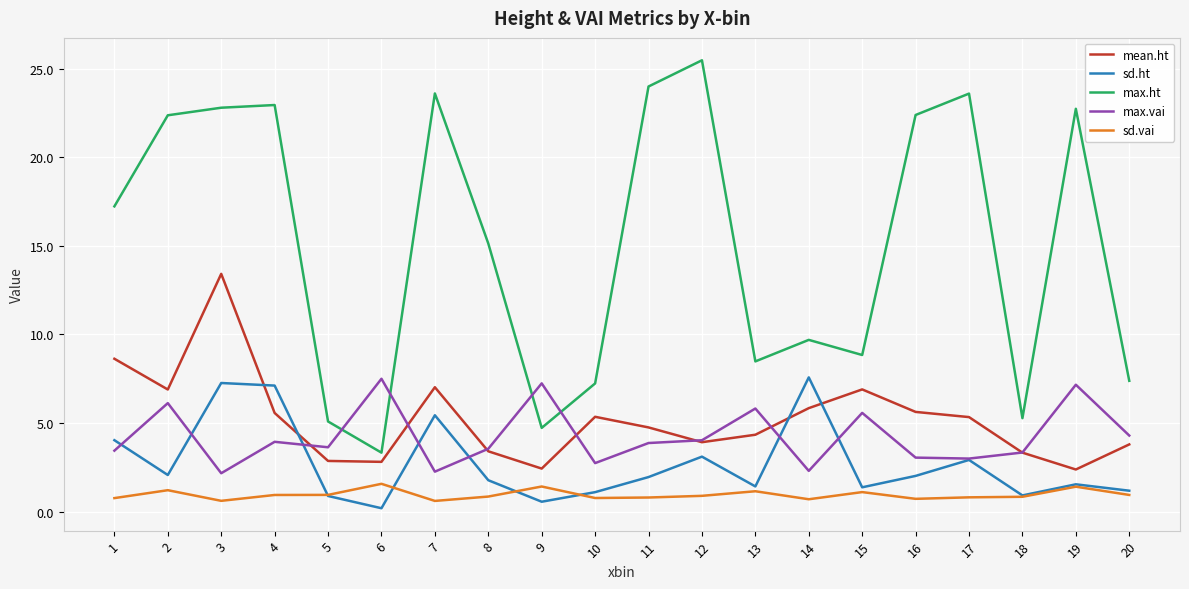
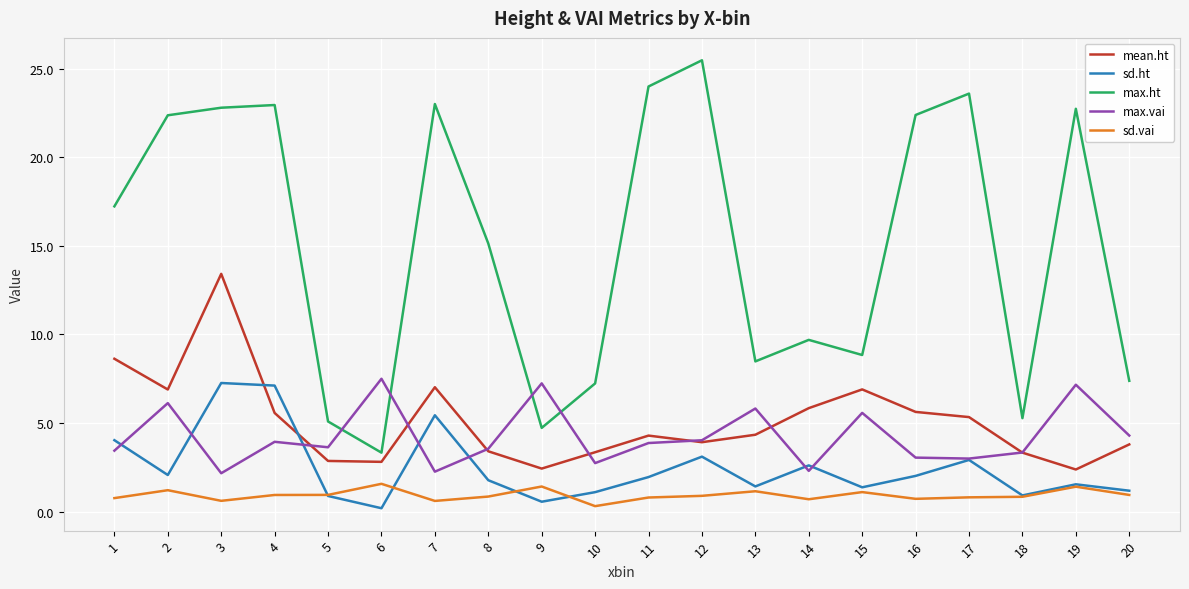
max.ht, 7: 23.6 -> 23.0
mean.ht, 10: 5.4 -> 3.4
sd.vai, 10: 0.8 -> 0.3
mean.ht, 11: 4.8 -> 4.3
sd.ht, 14: 7.6 -> 2.6
